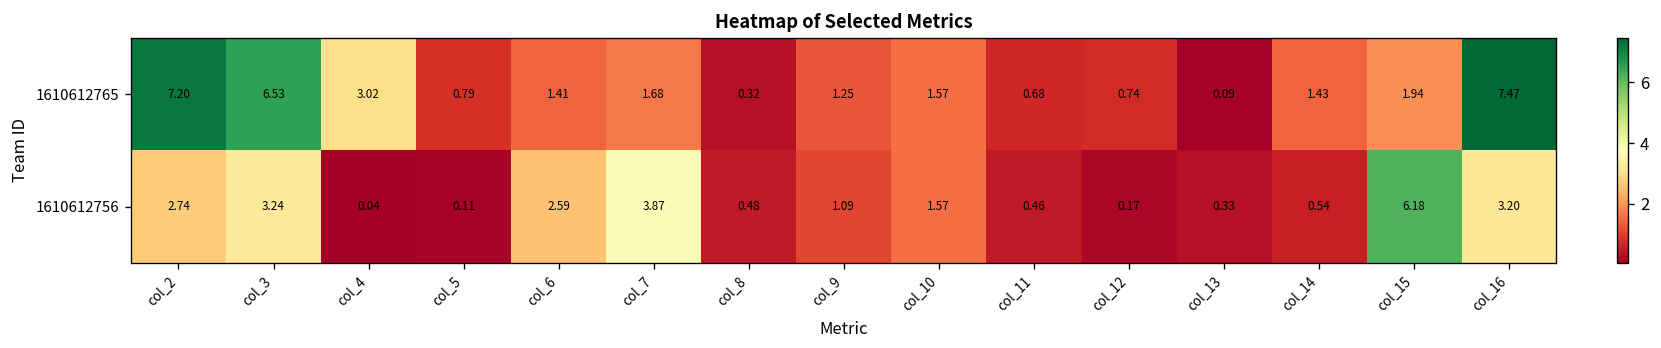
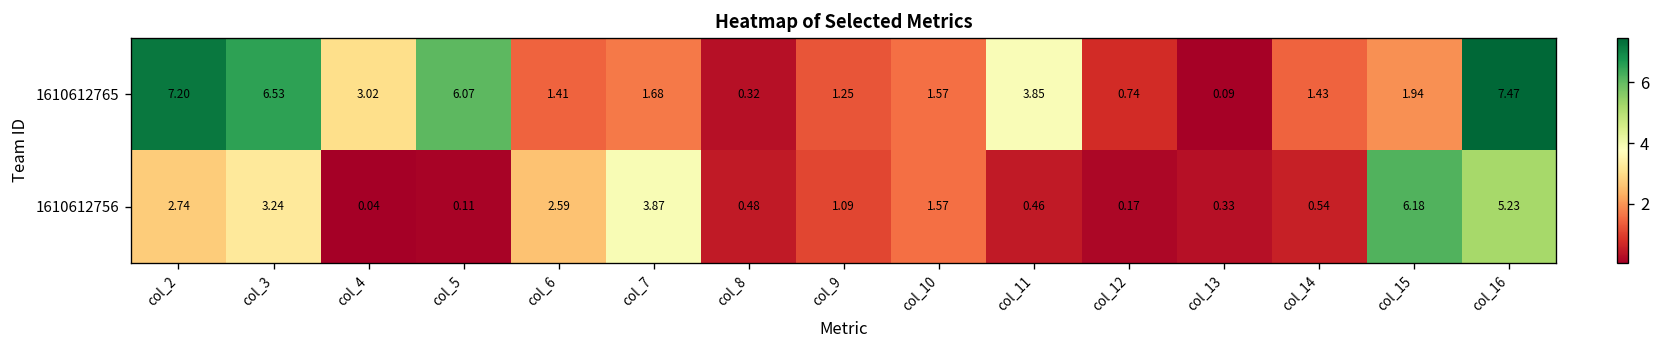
1610612765, col_5: 0.79 -> 6.07
1610612765, col_11: 0.68 -> 3.85
1610612756, col_16: 3.20 -> 5.23
